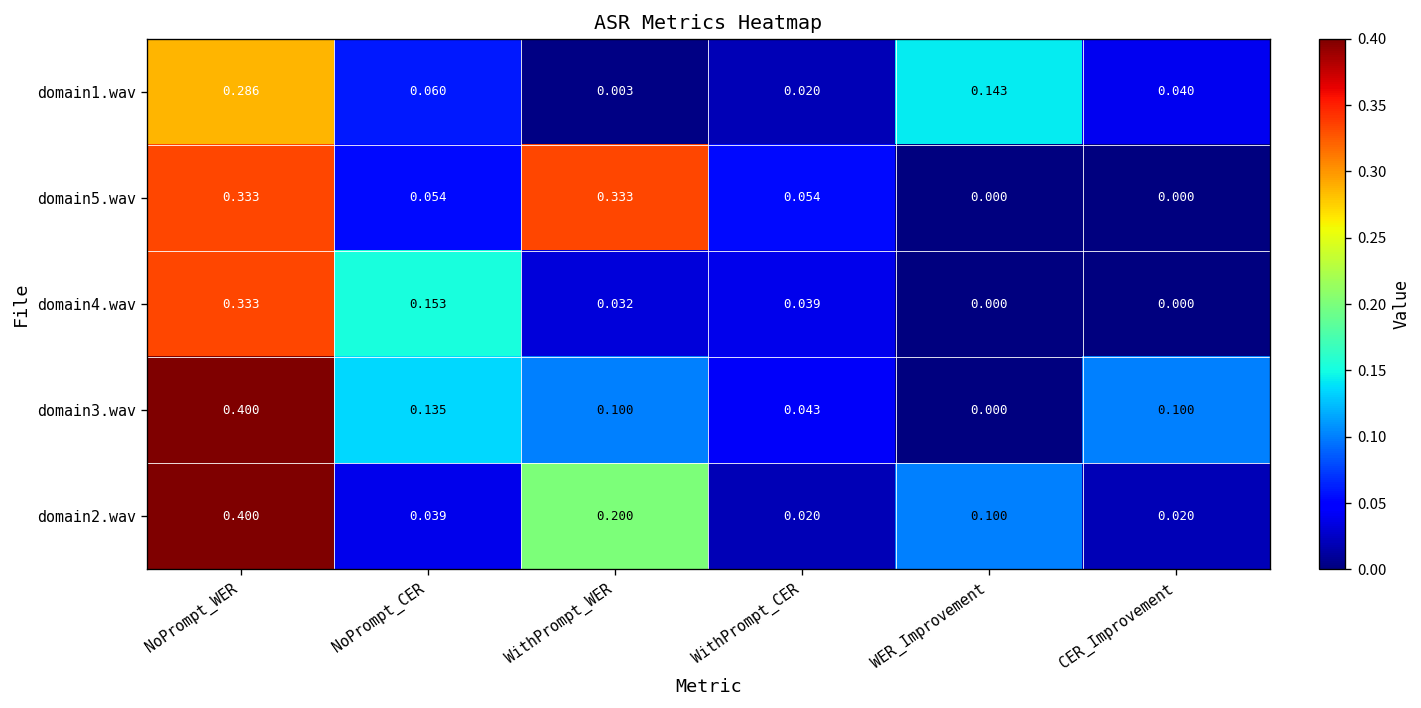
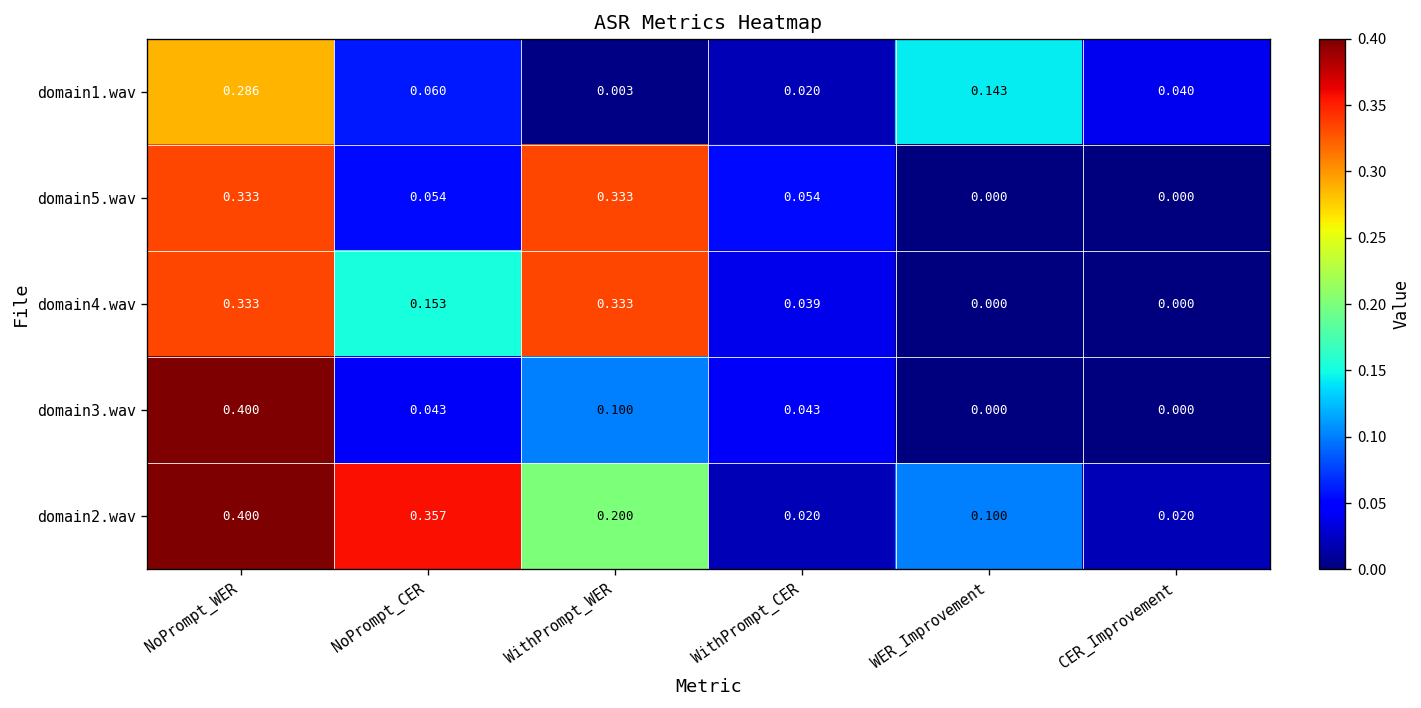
domain4.wav, WithPrompt_WER: 0.032 -> 0.333
domain3.wav, NoPrompt_CER: 0.135 -> 0.043
domain3.wav, CER_Improvement: 0.100 -> 0.000
domain2.wav, NoPrompt_CER: 0.039 -> 0.357
